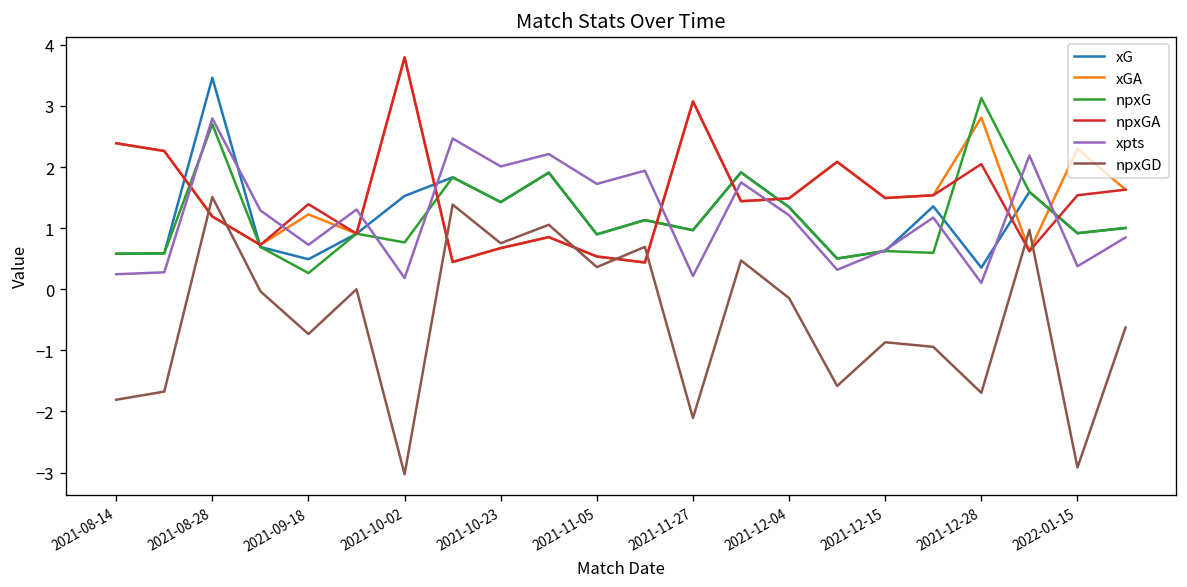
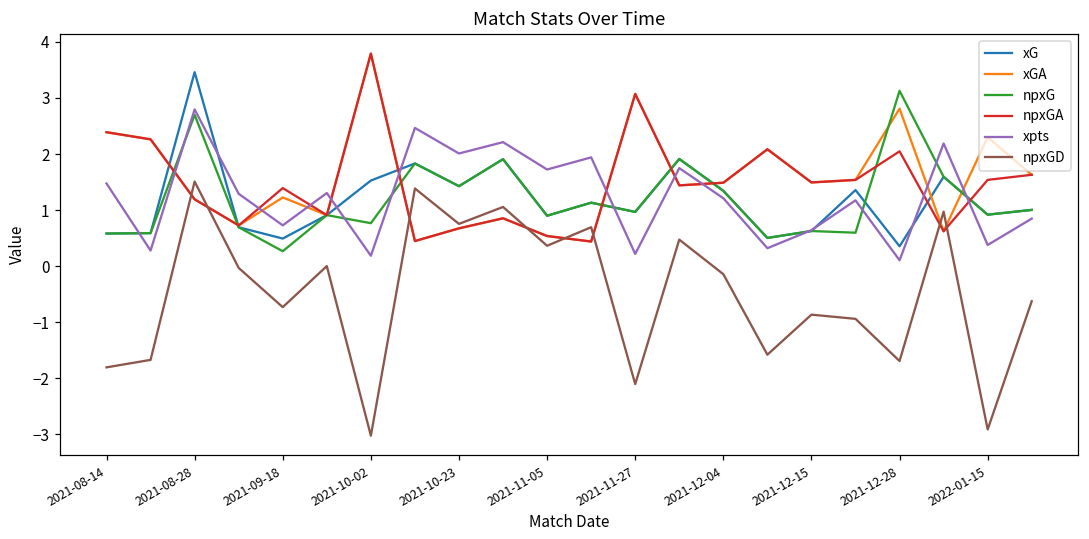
xpts, 2021-08-14: 0.2 -> 1.5
